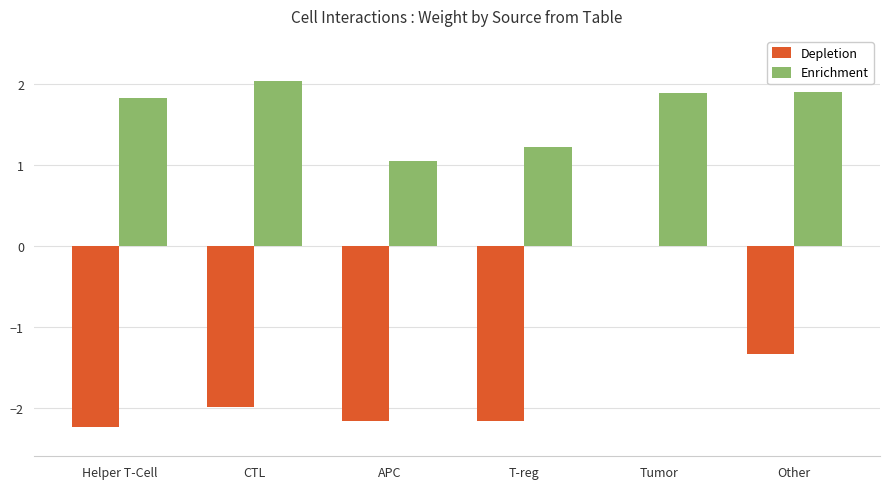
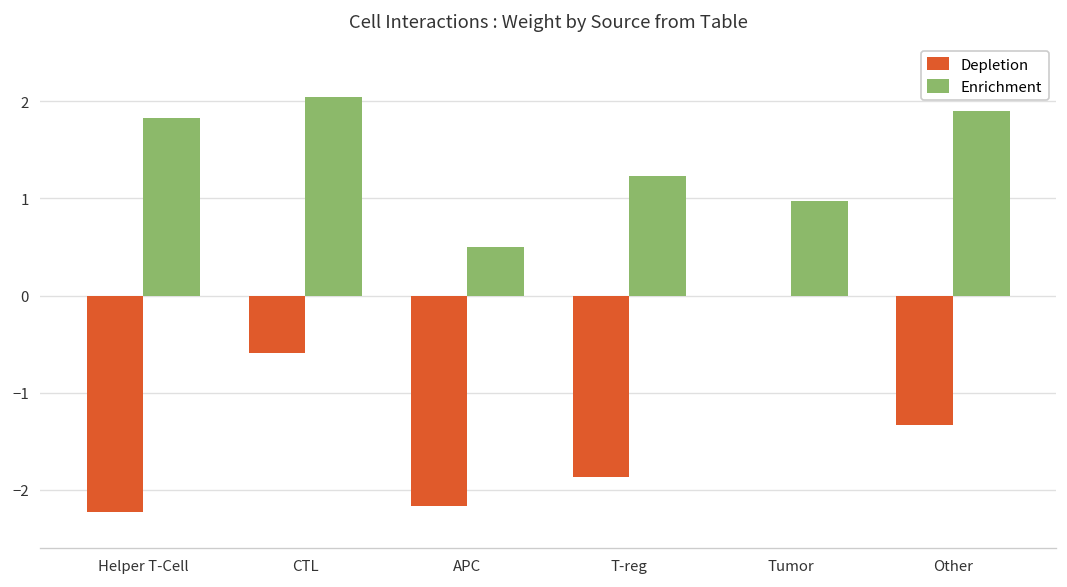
Depletion, CTL: -2.0 -> -0.6
Enrichment, APC: 1.1 -> 0.5
Depletion, T-reg: -2.2 -> -1.9
Enrichment, Tumor: 1.9 -> 1.0
